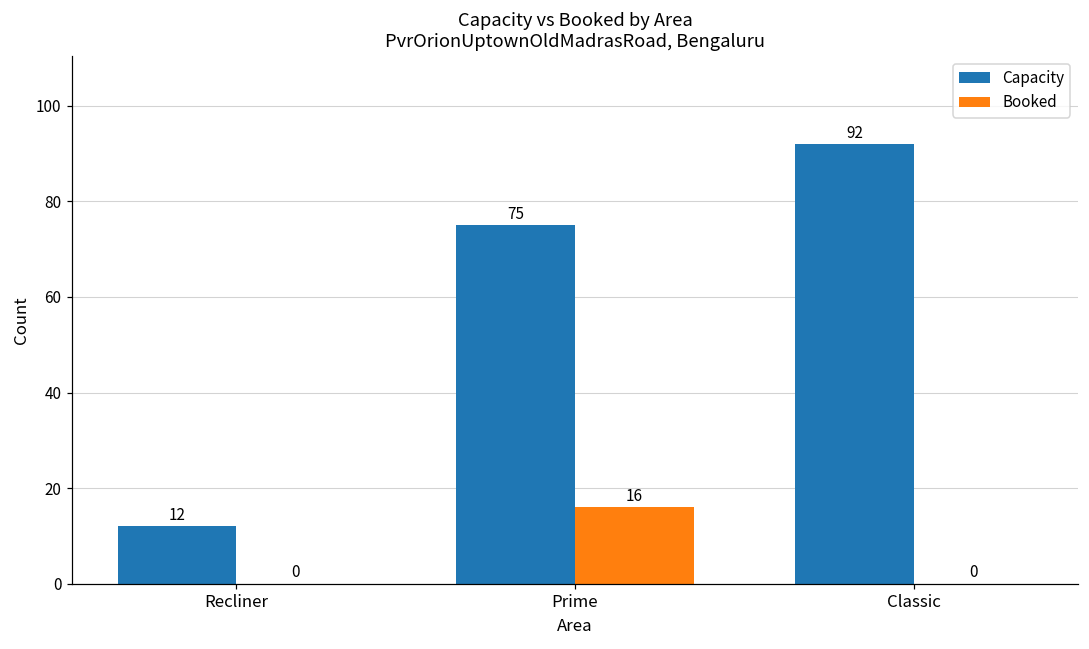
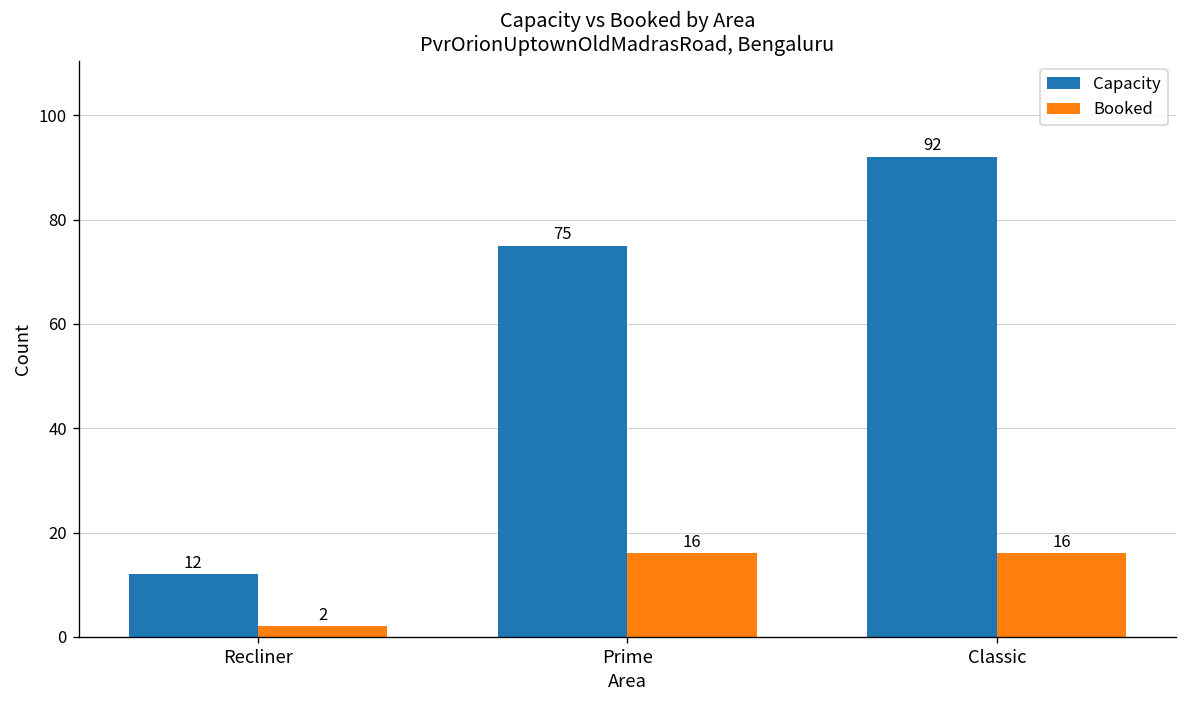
Booked, Recliner: 0 -> 2
Booked, Classic: 0 -> 16
